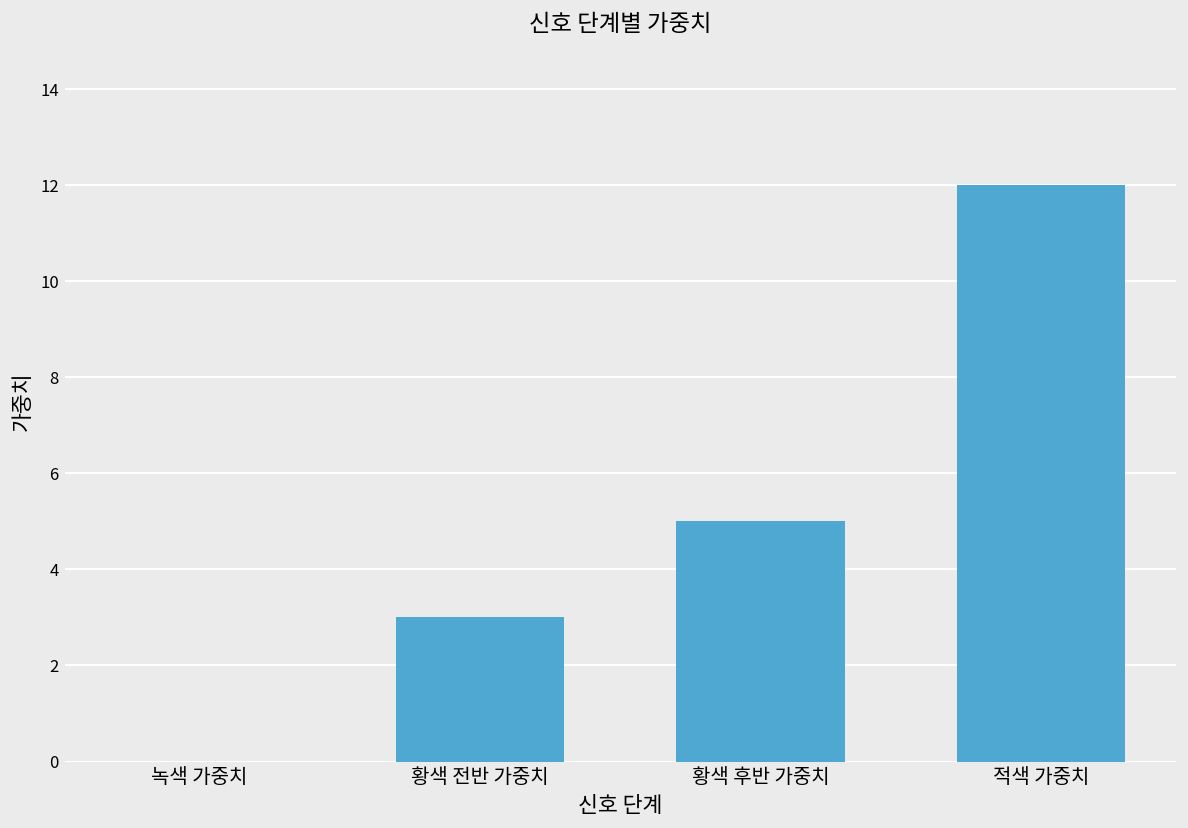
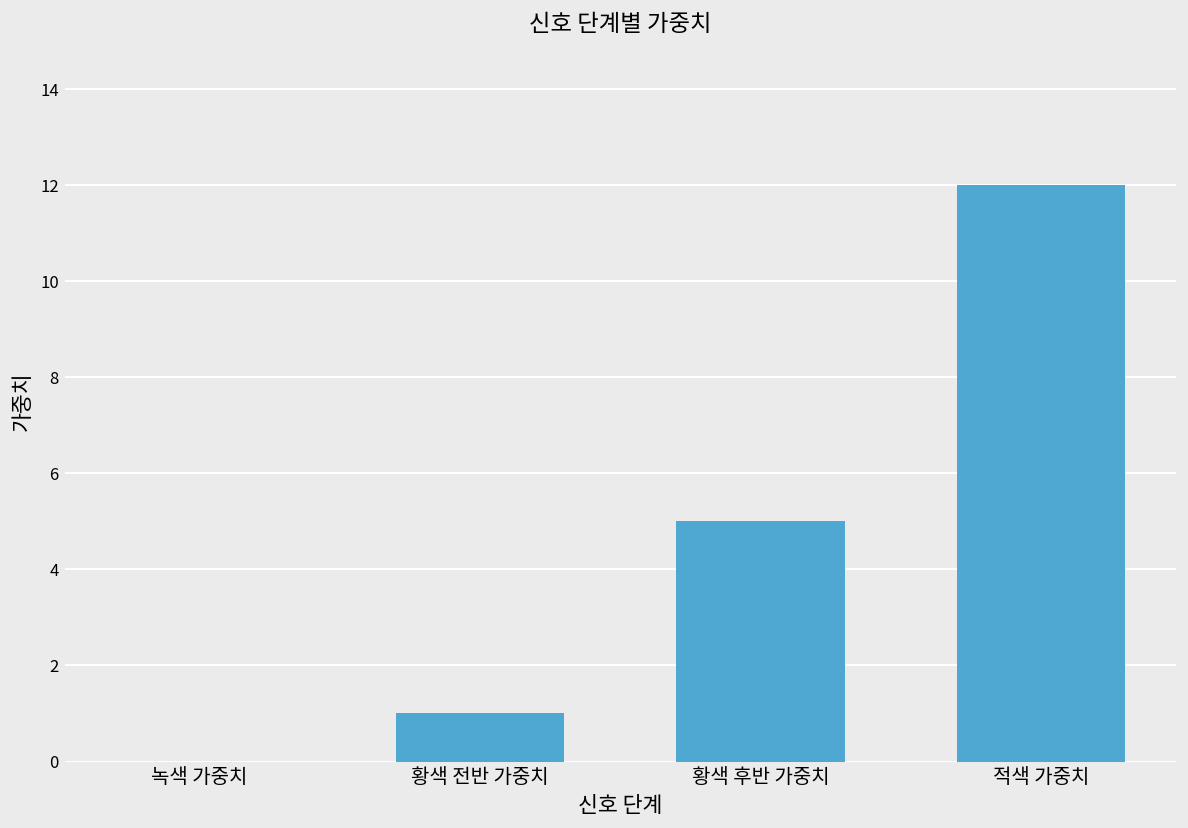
황색 전반 가중치: 3 -> 1
